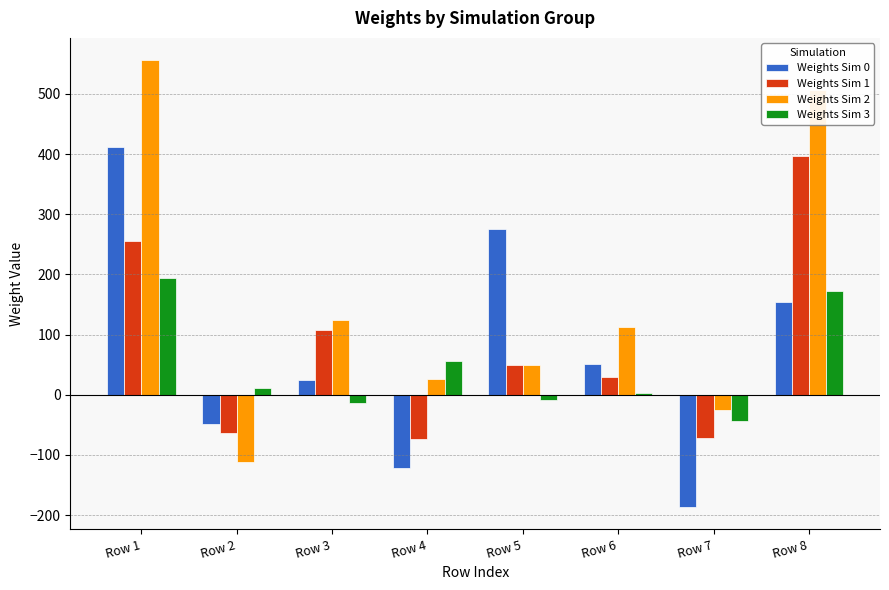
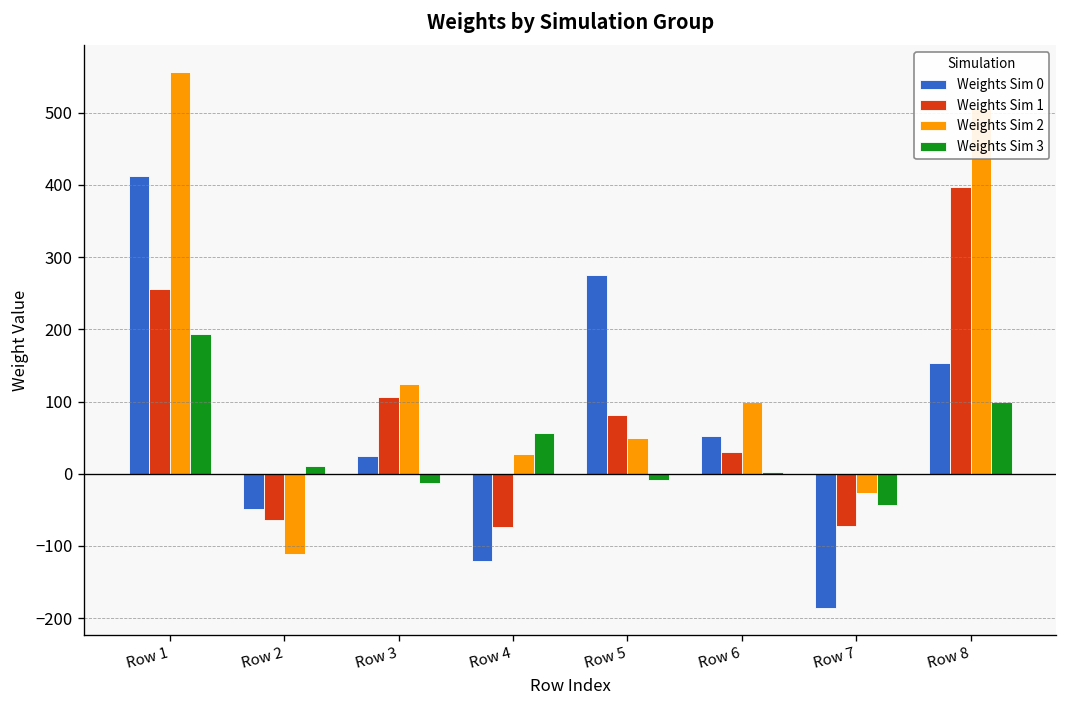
Weights Sim 1, Row 5: 50 -> 80
Weights Sim 2, Row 6: 110 -> 100
Weights Sim 3, Row 8: 170 -> 100
